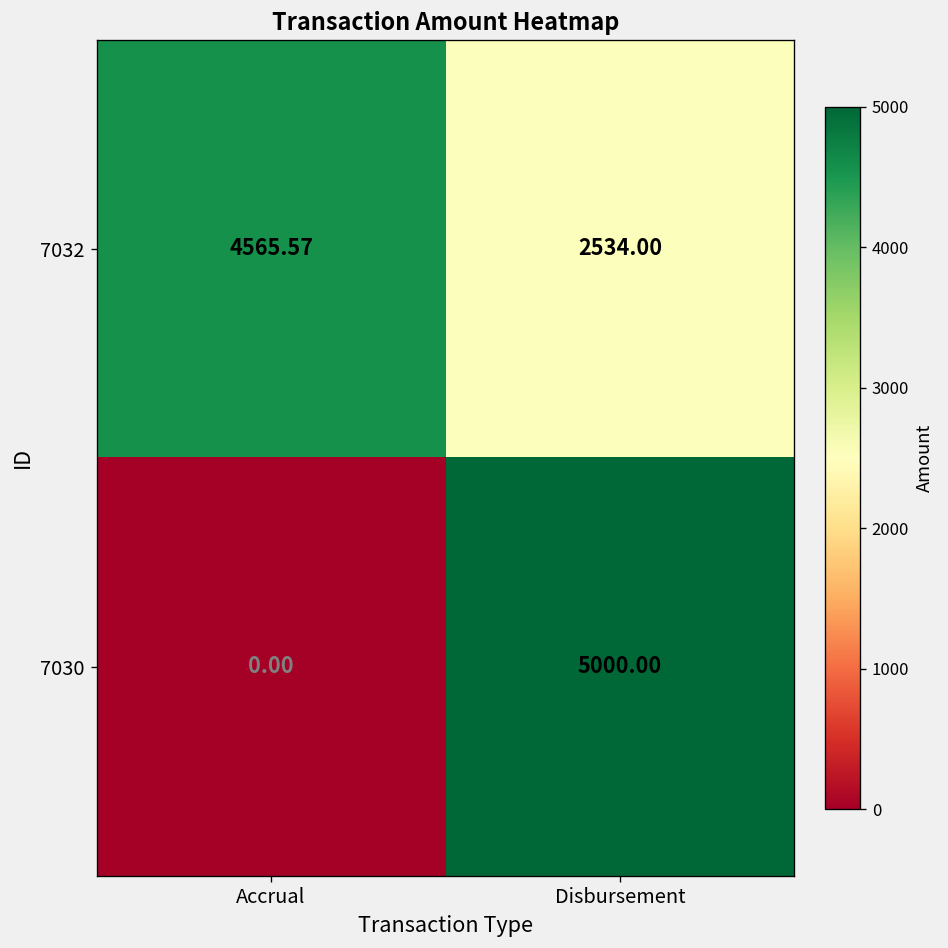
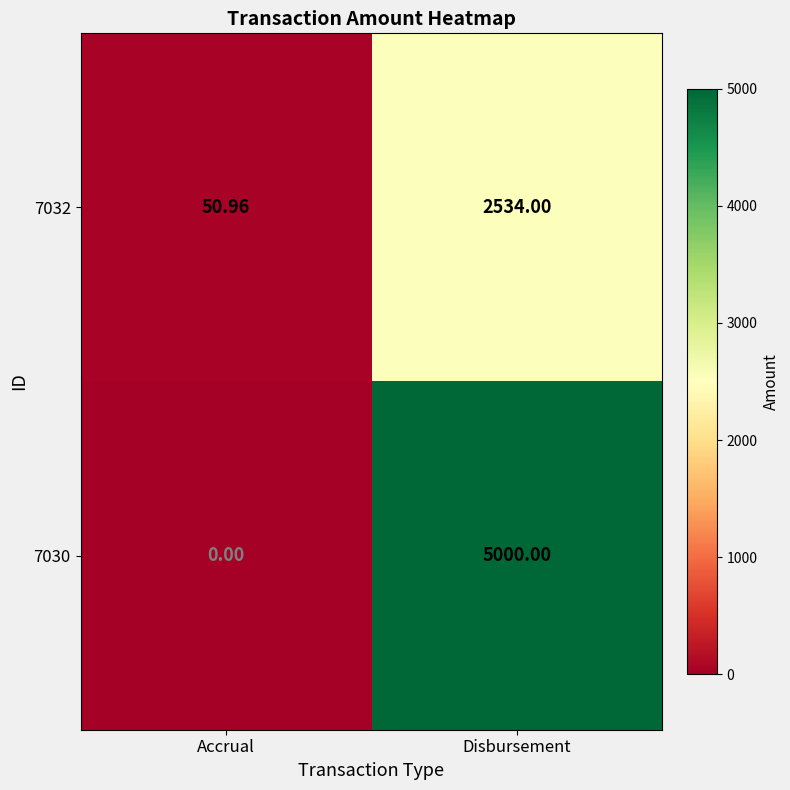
7032, Accrual: 4565.57 -> 50.96
